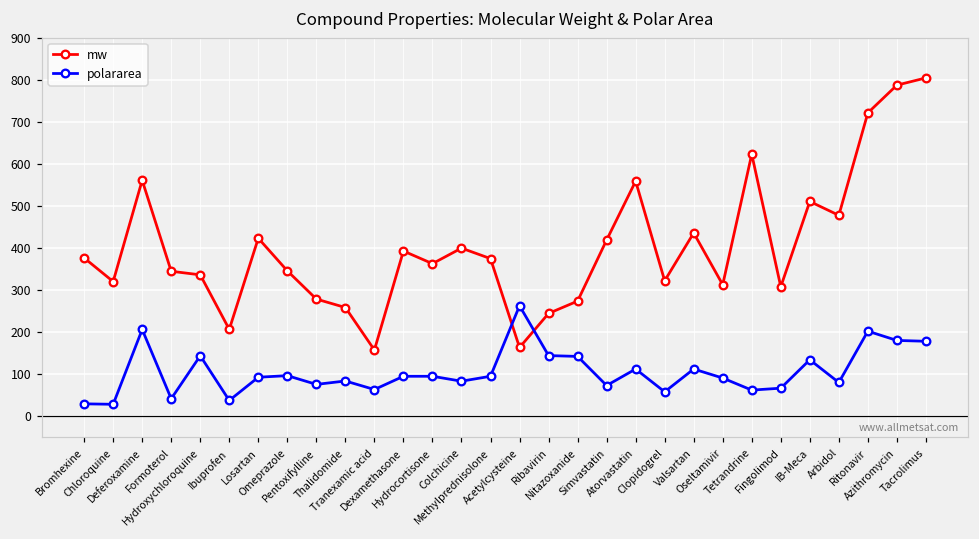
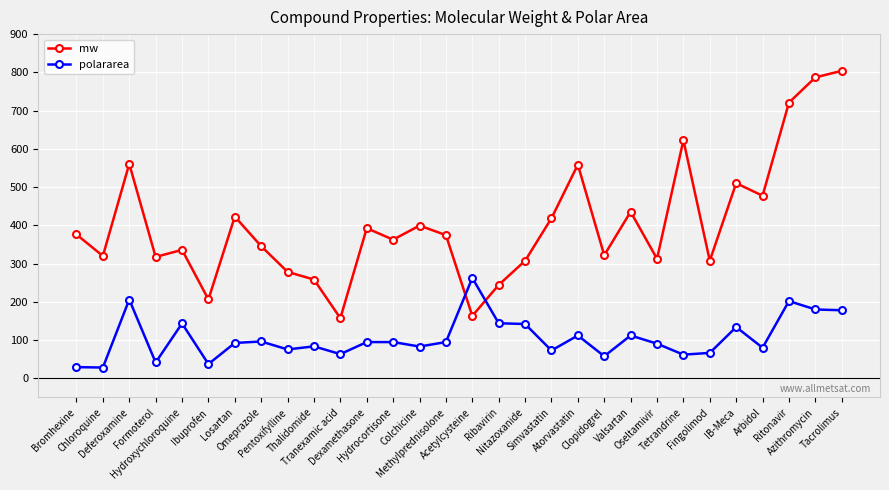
mw, Formoterol: 340 -> 320
mw, Nitazoxanide: 270 -> 310
